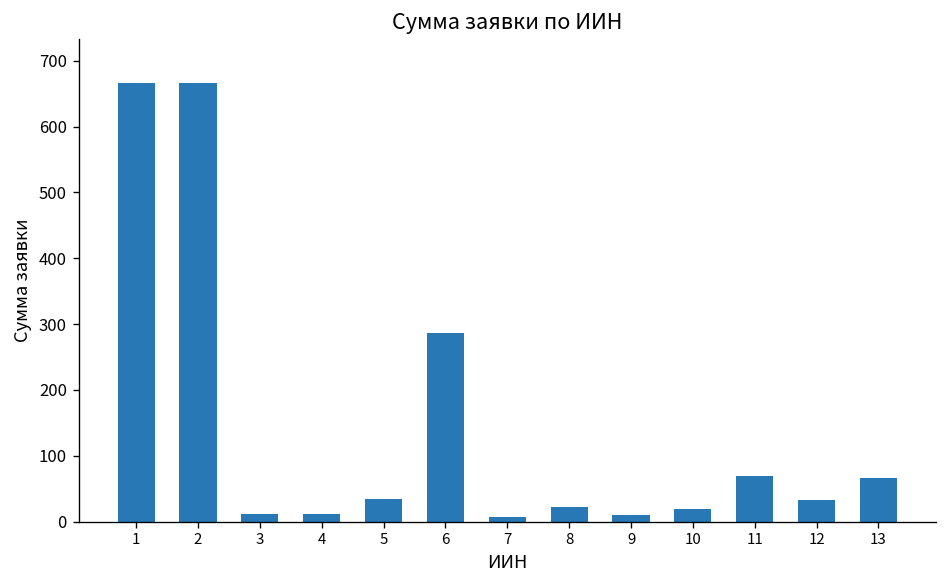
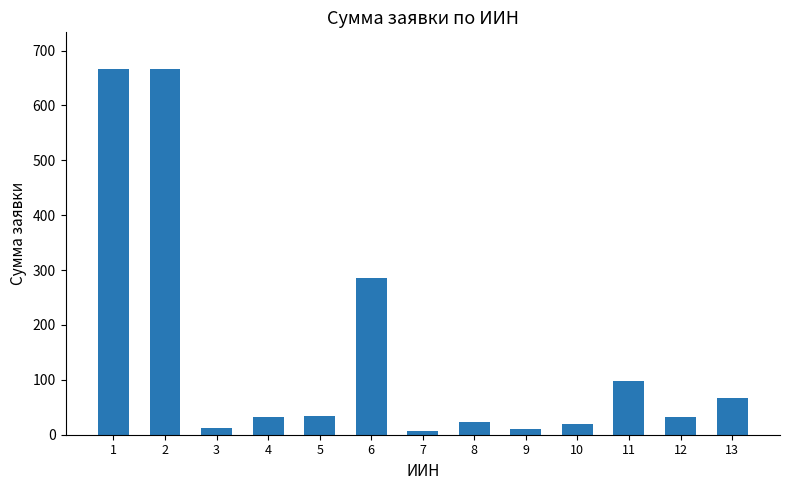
4: 10 -> 30
11: 70 -> 100
